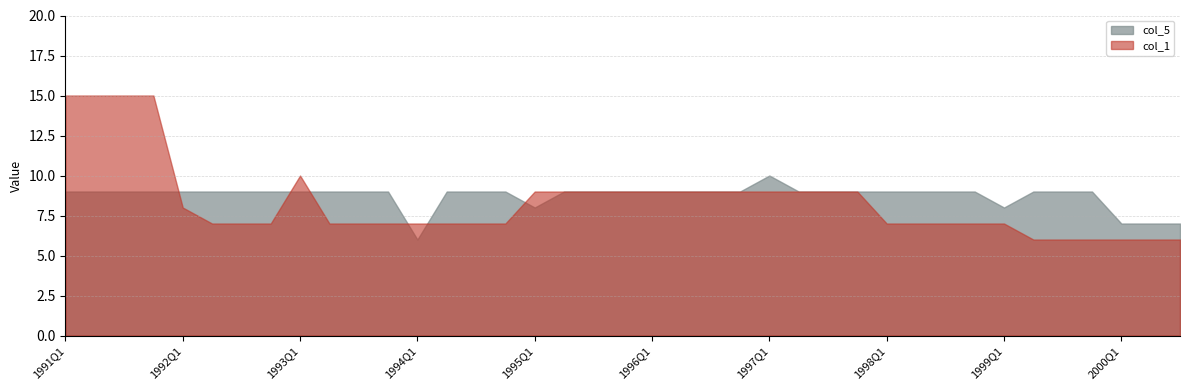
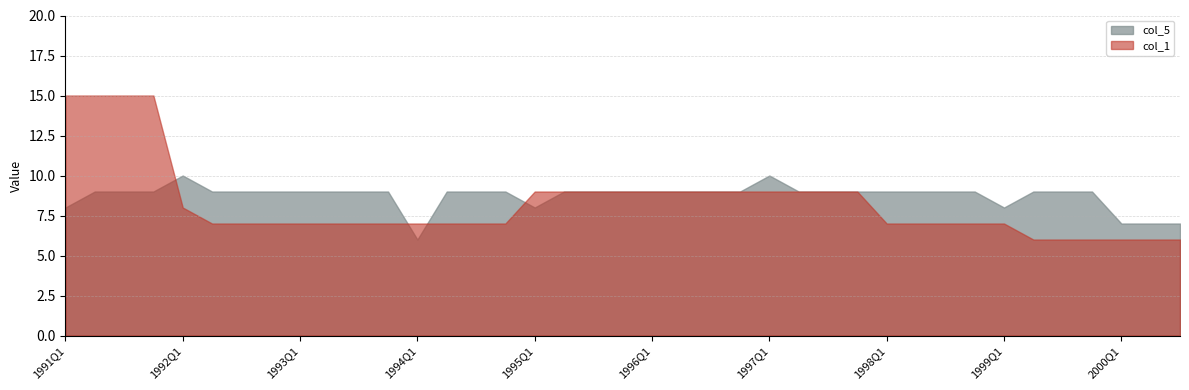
col_5, 1991Q1: 9 -> 8
col_5, 1992Q1: 9 -> 10
col_1, 1993Q1: 10 -> 7
